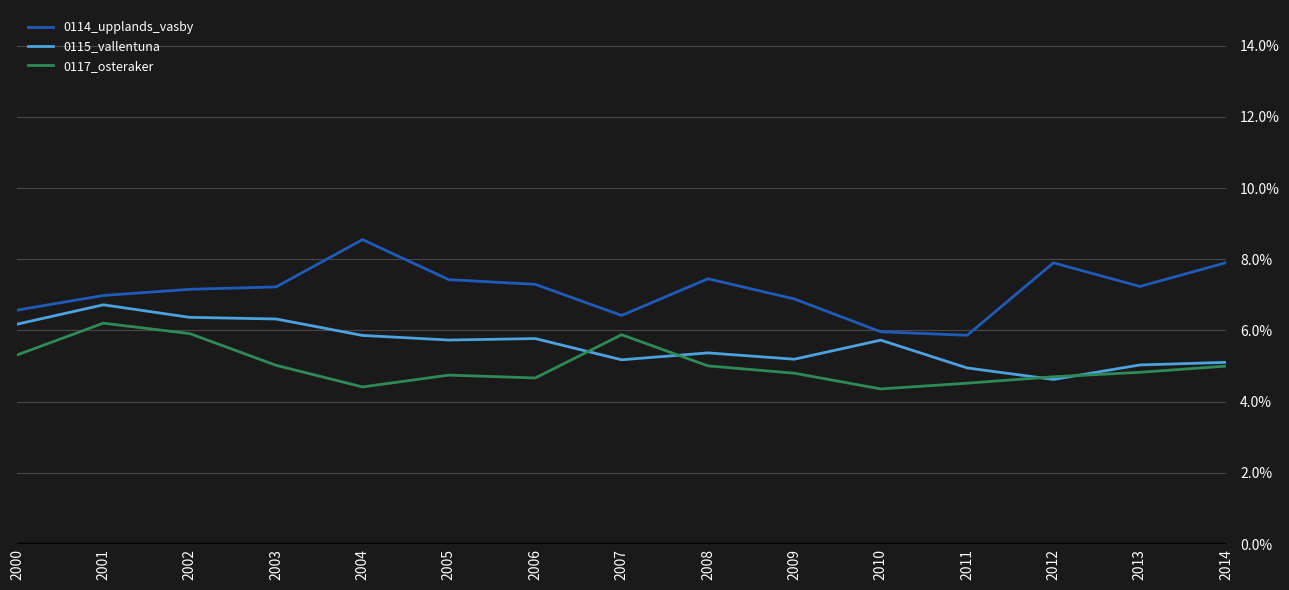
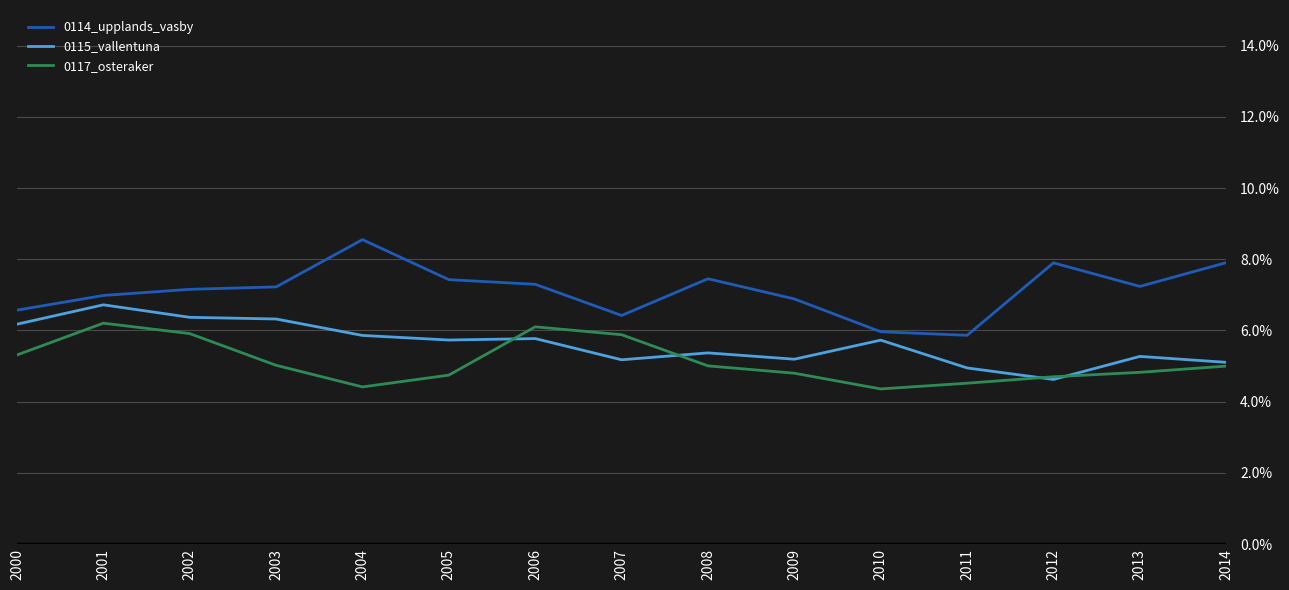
0117_osteraker, 2006: 4.7% -> 6.1%
0115_vallentuna, 2013: 5.0% -> 5.3%
